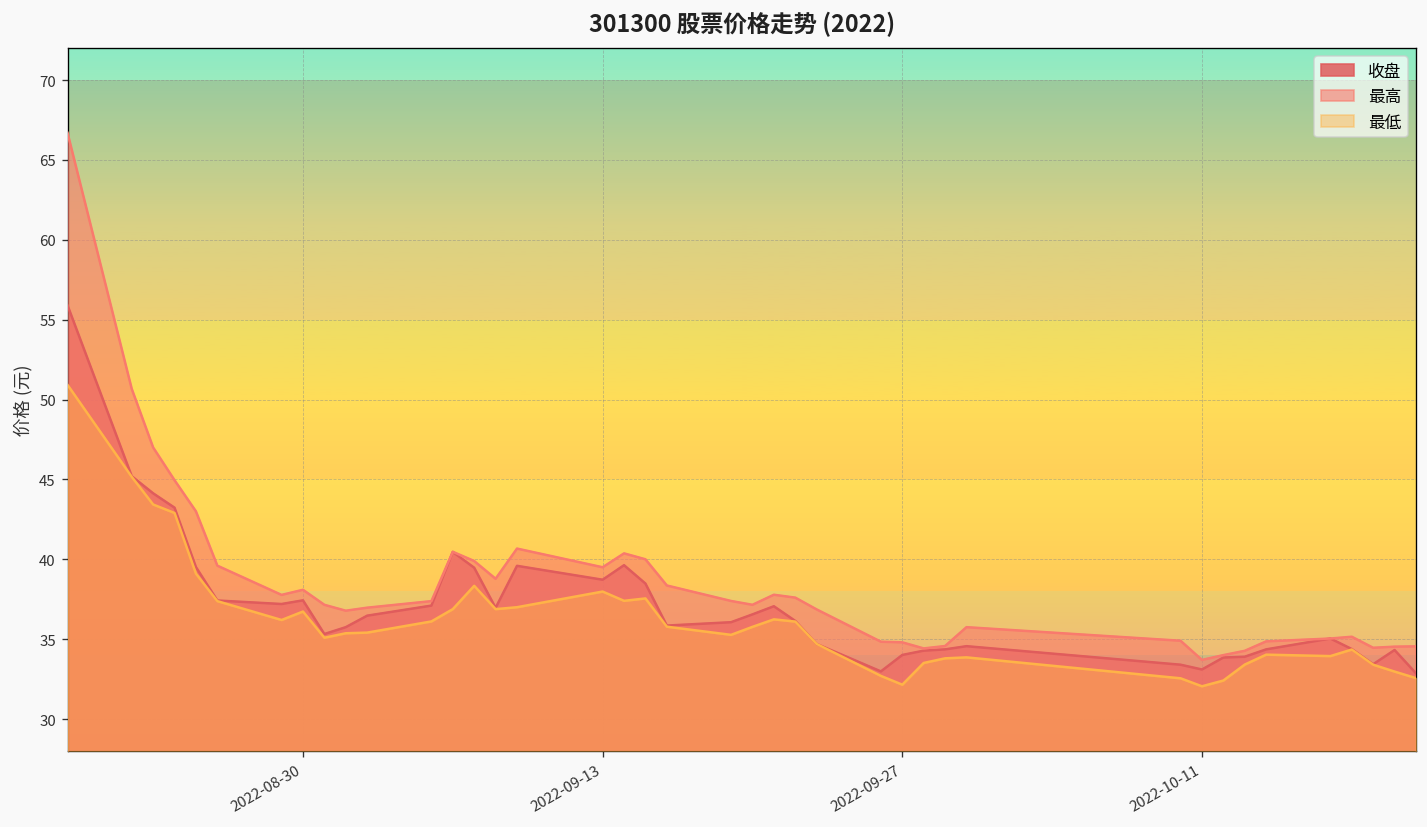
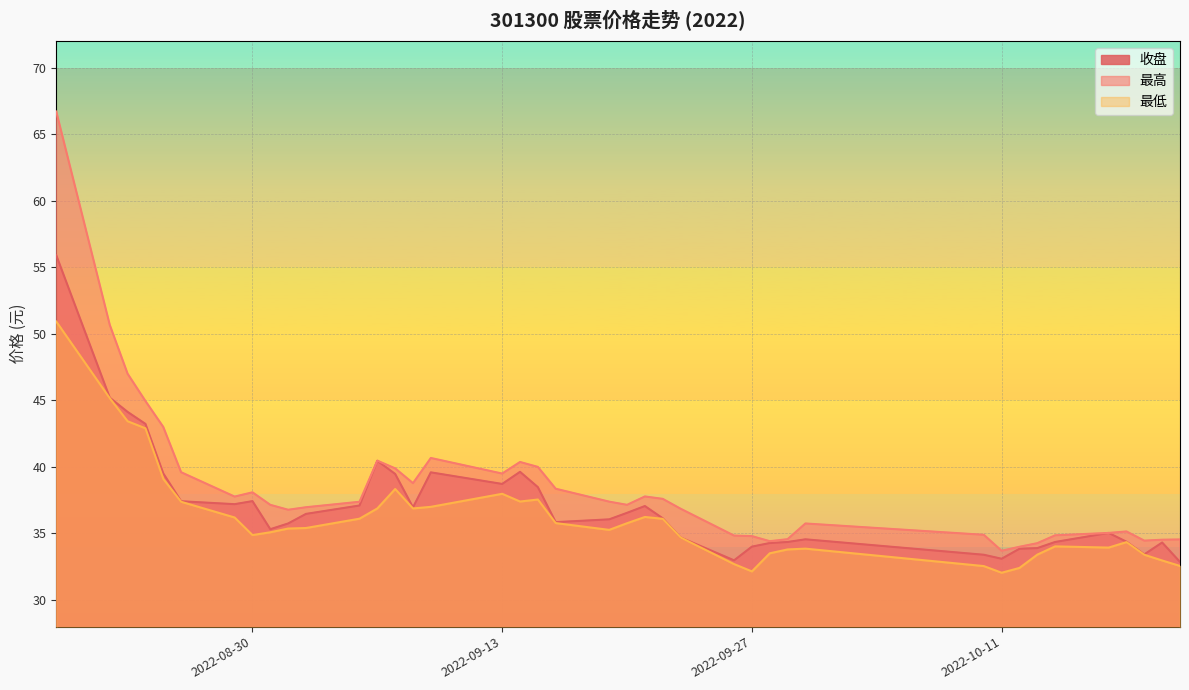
最低, 2022-08-30: 36.7 -> 34.9
